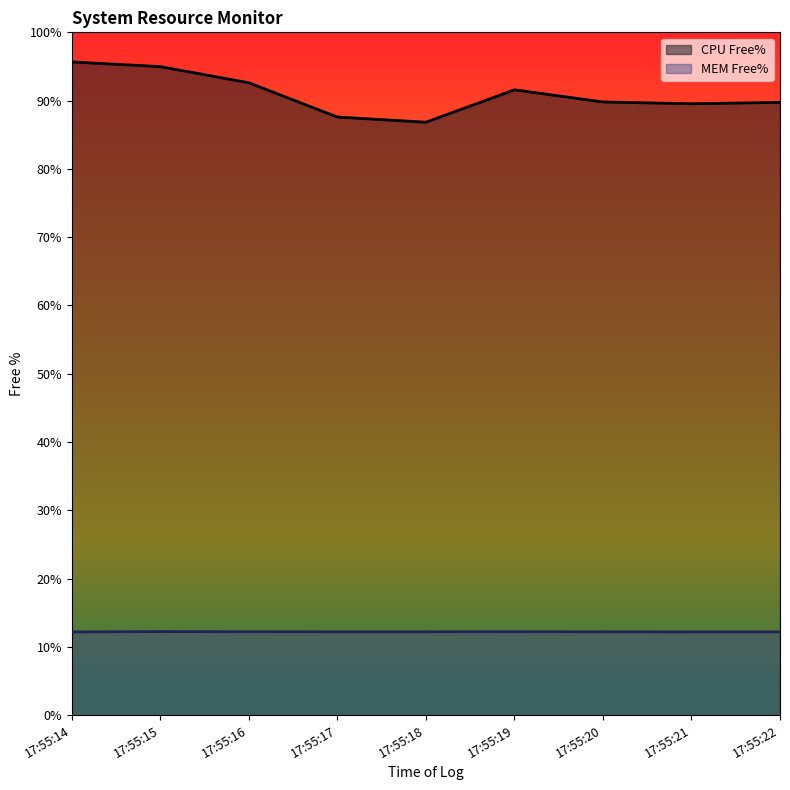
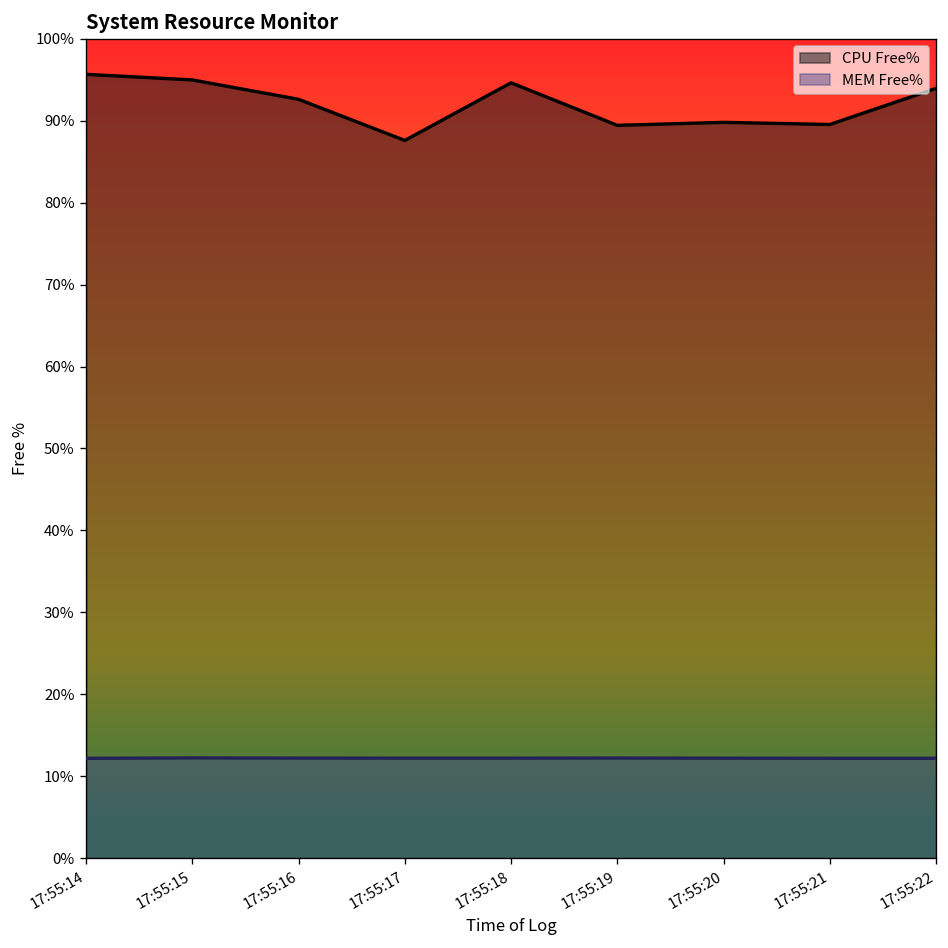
CPU Free%, 17:55:18: 87% -> 95%
CPU Free%, 17:55:19: 92% -> 89%
CPU Free%, 17:55:22: 90% -> 94%
